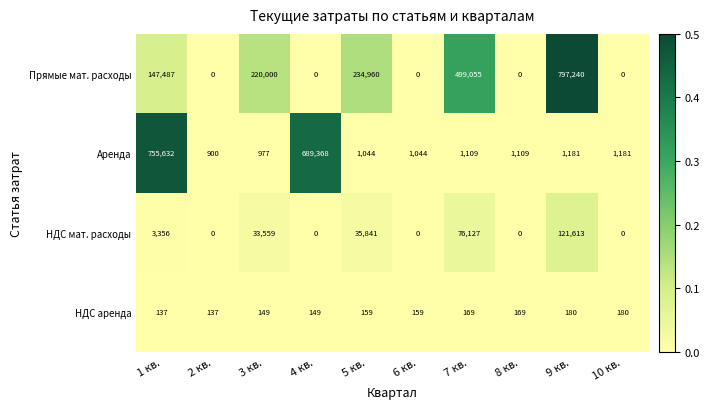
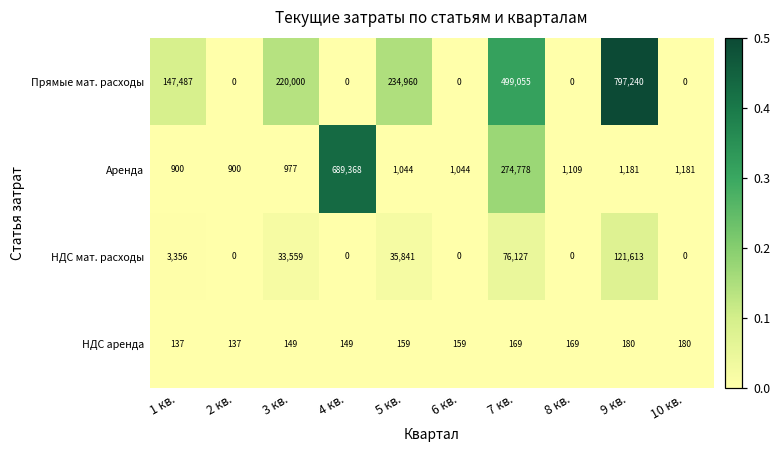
Аренда, 1 кв.: 755,632 -> 900
Аренда, 7 кв.: 1,109 -> 274,778
